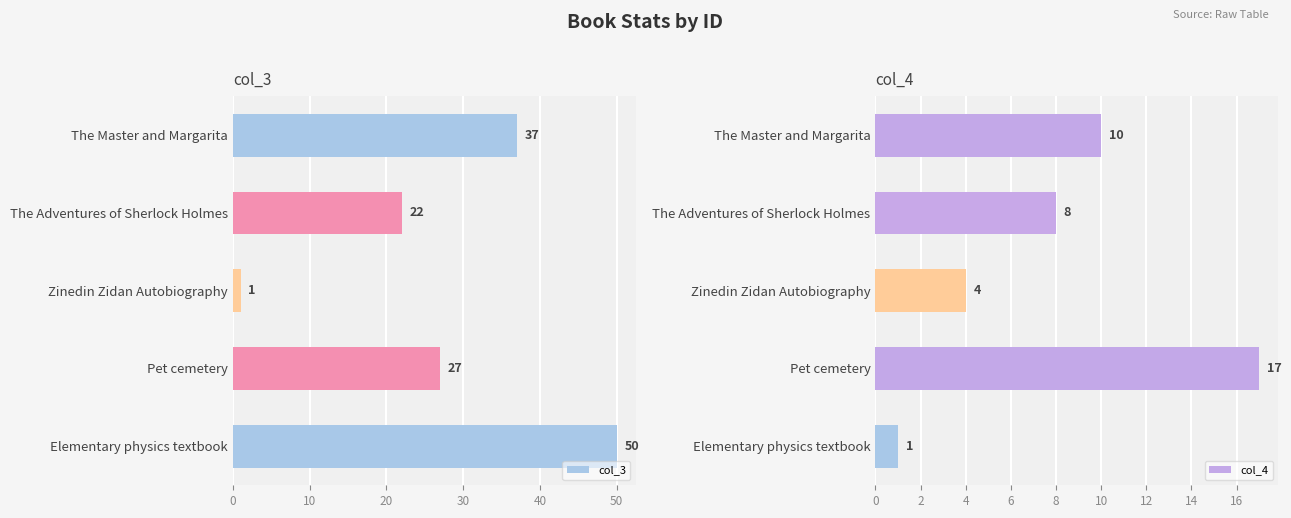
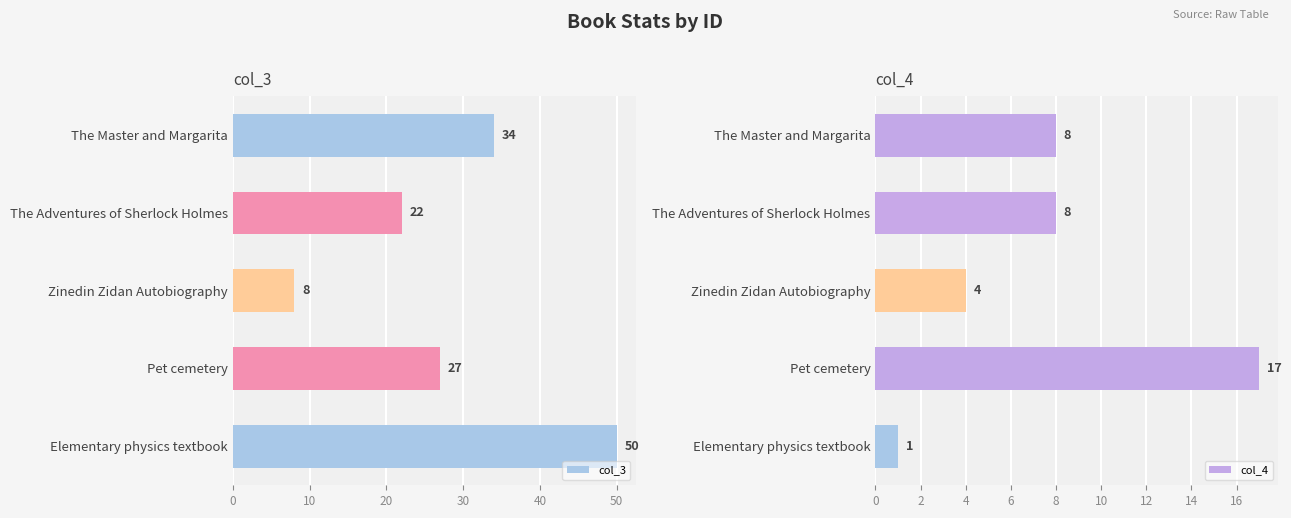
col_3, The Master and Margarita: 37 -> 34
col_3, Zinedin Zidan Autobiography: 1 -> 8
col_4, The Master and Margarita: 10 -> 8
